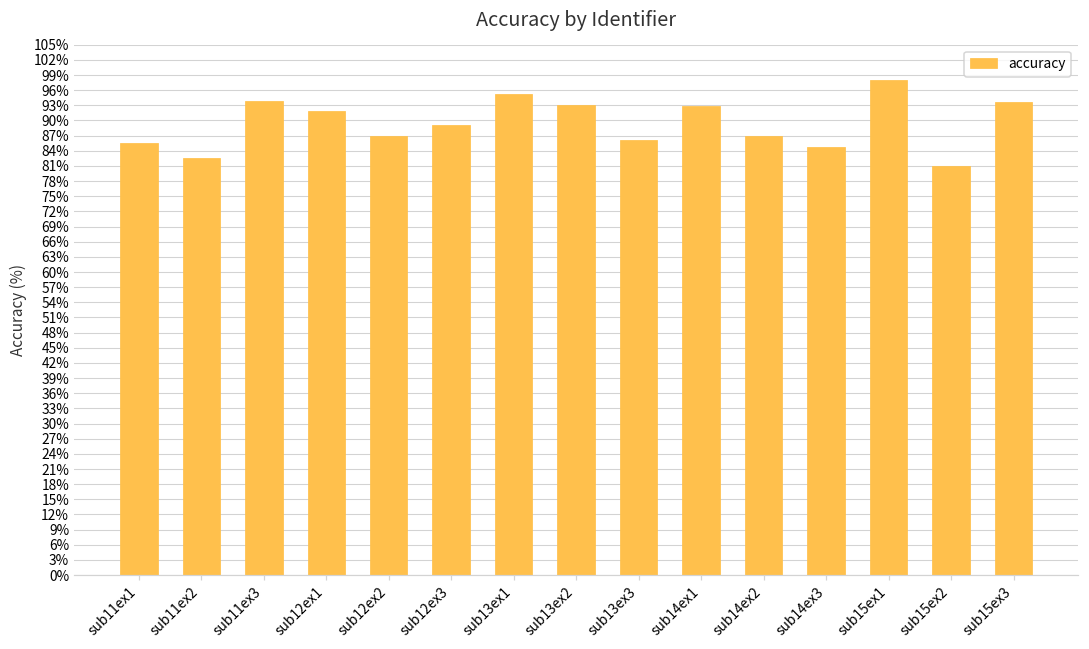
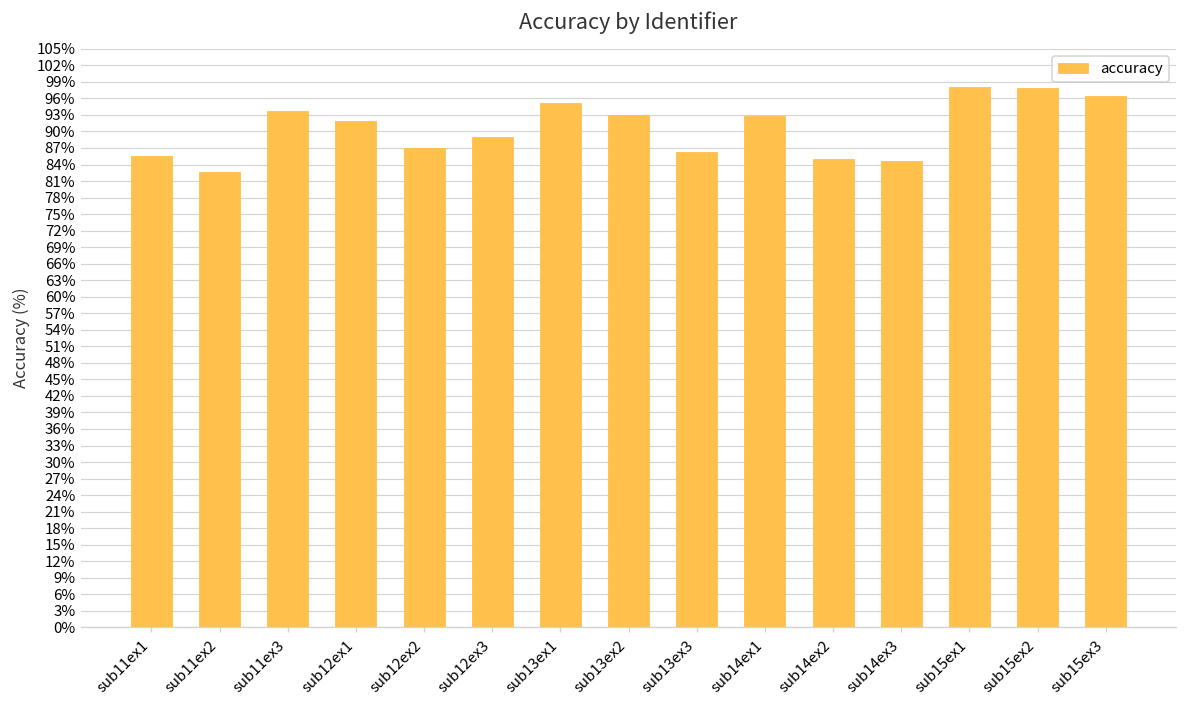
sub14ex2: 87% -> 85%
sub15ex2: 81% -> 98%
sub15ex3: 94% -> 96%
